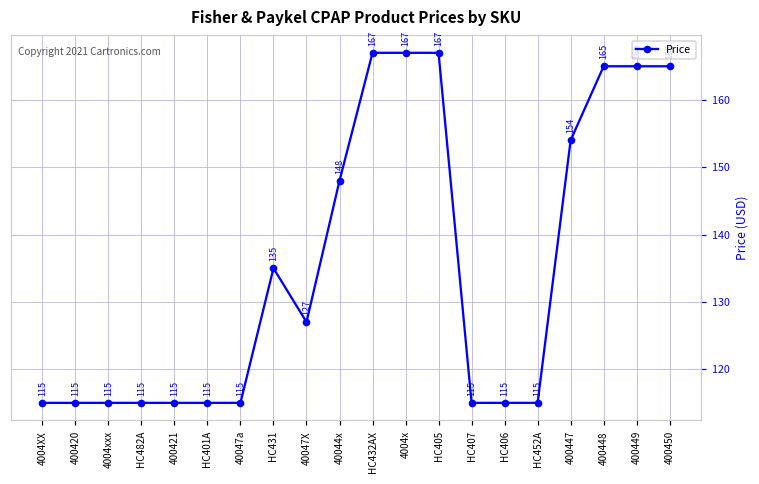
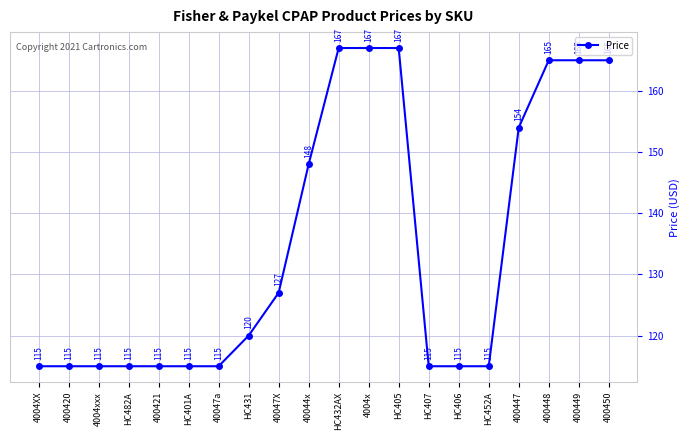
HC431: 135 -> 120
